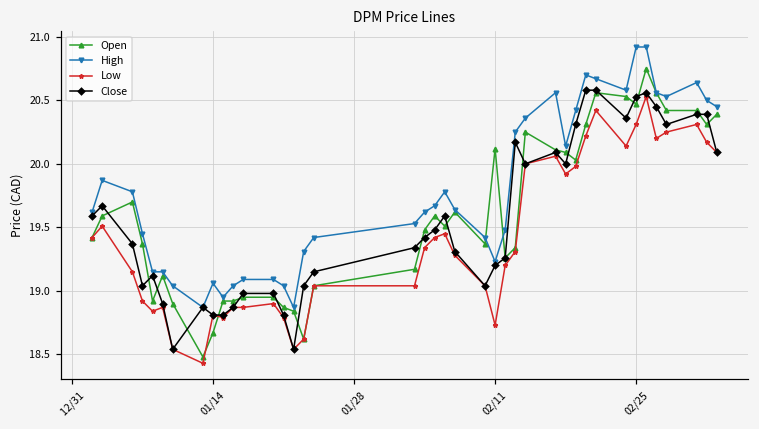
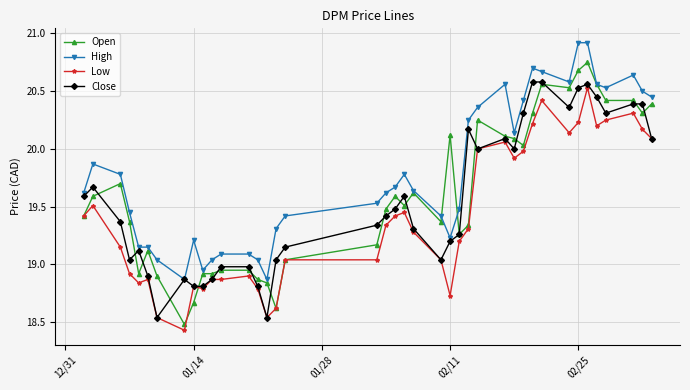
High, 01/14: 19.06 -> 19.21
Open, 02/25: 20.47 -> 20.68
Low, 02/25: 20.31 -> 20.23
